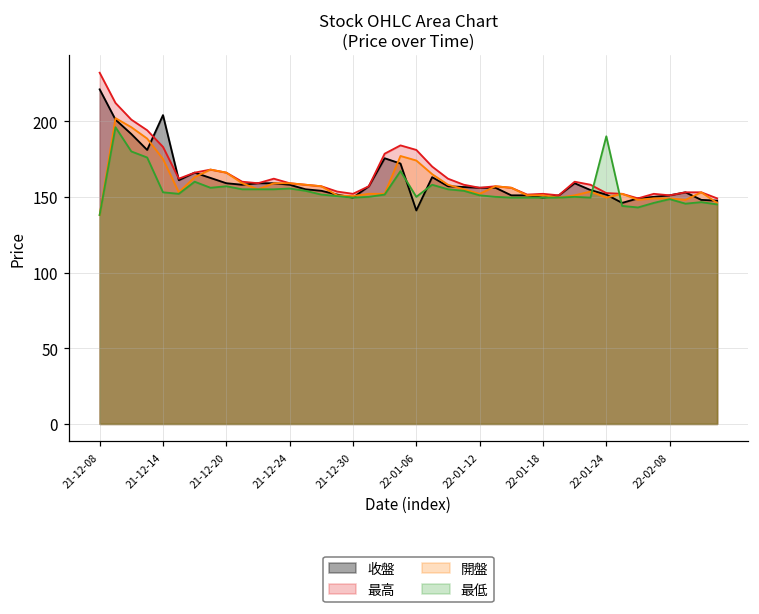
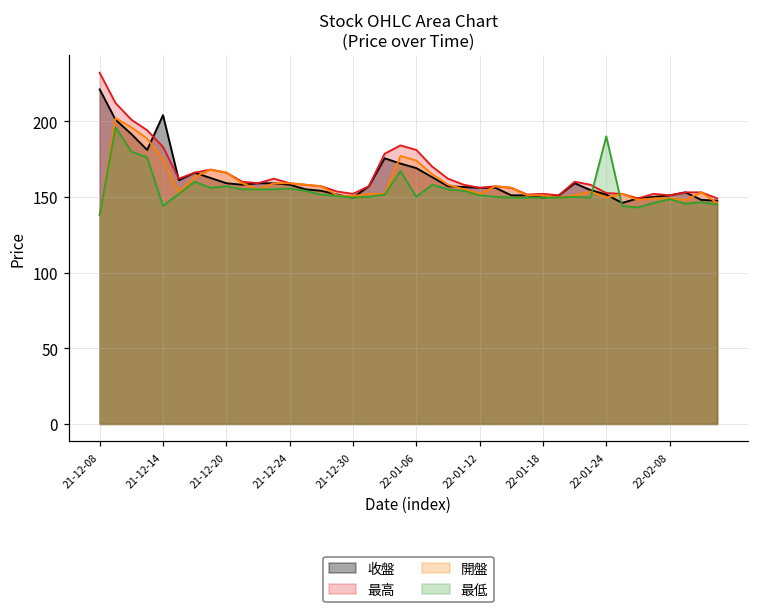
最低, 21-12-14: 153 -> 144
收盤, 22-01-06: 141 -> 169
